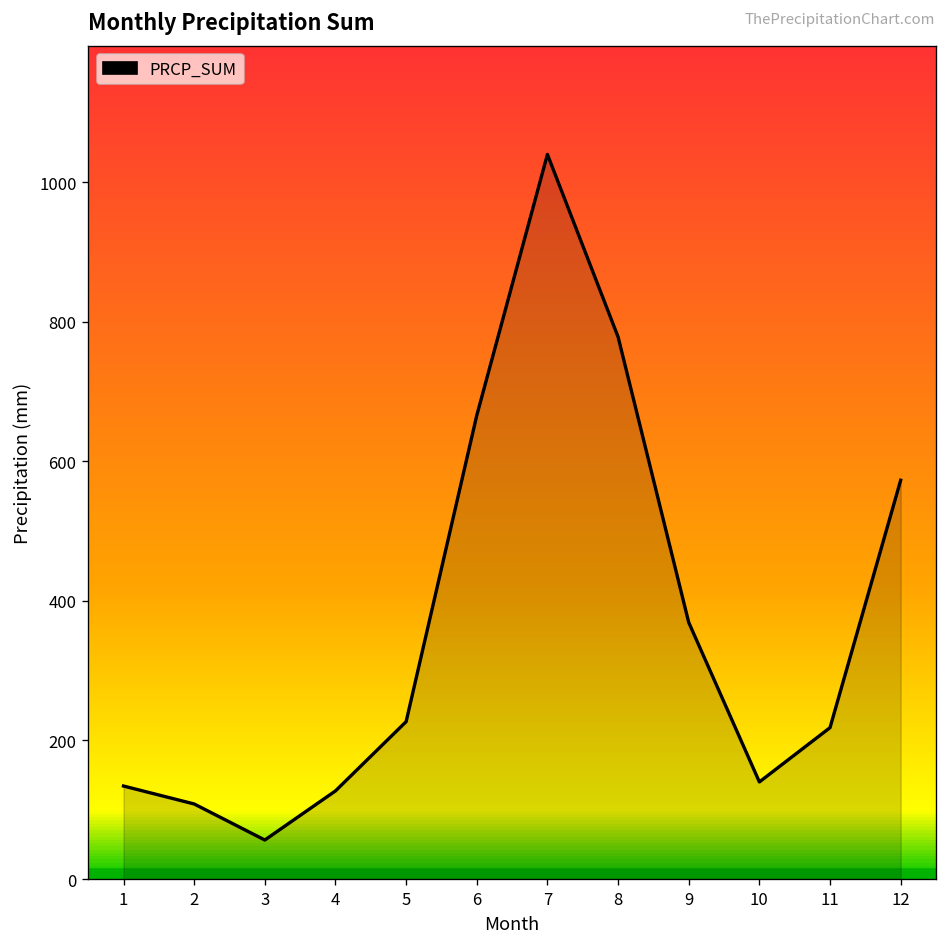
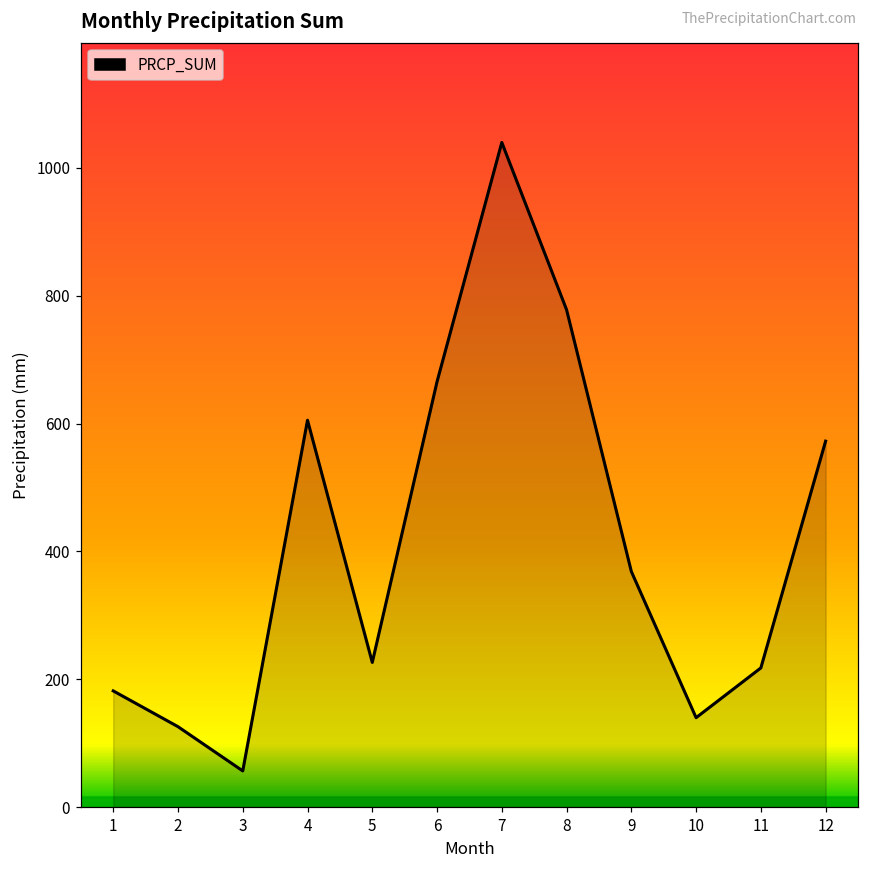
1: 130 -> 180
2: 110 -> 130
4: 130 -> 610
